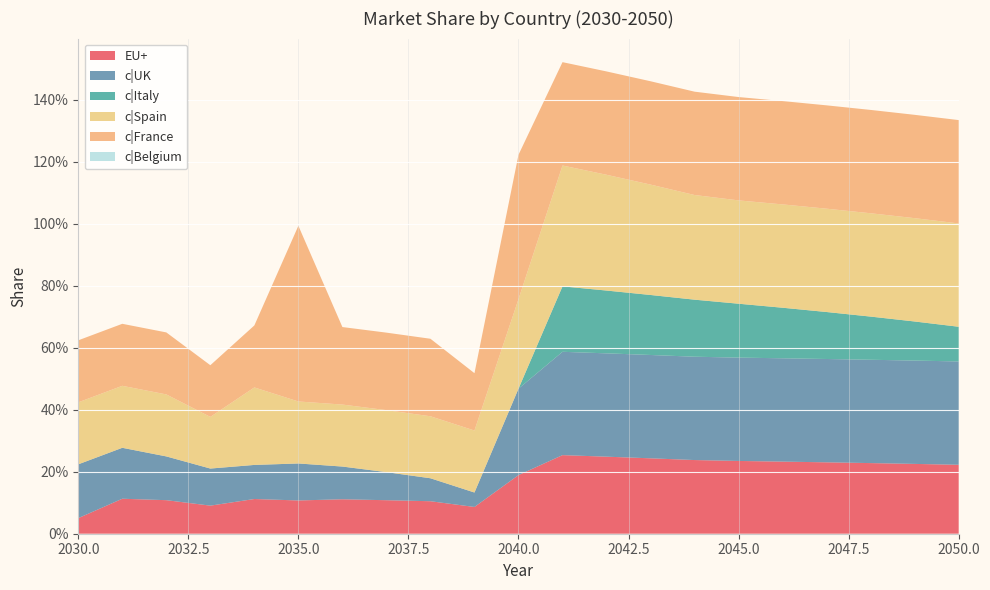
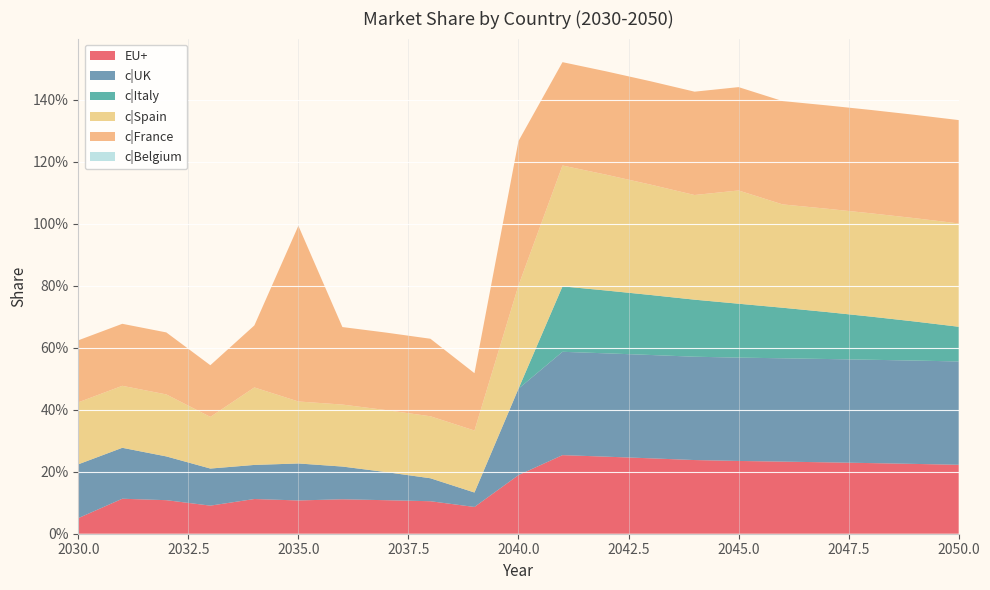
c|Spain, 2040.0: 29% -> 33%
c|Spain, 2045.0: 33% -> 37%
